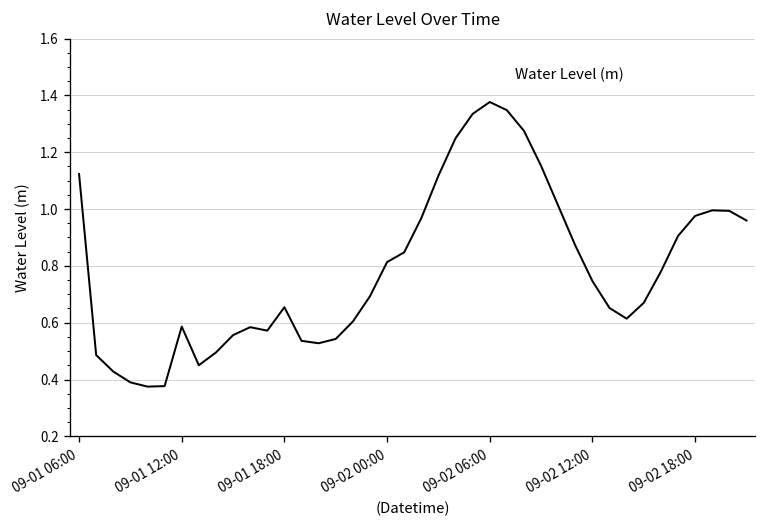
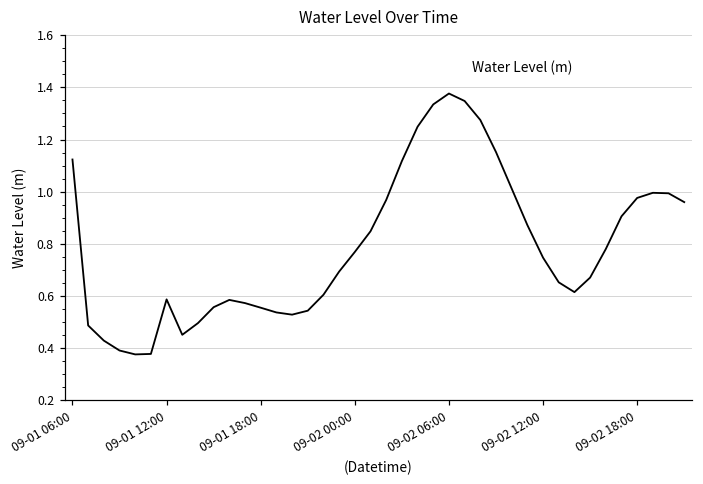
09-01 18:00: 0.65 -> 0.55
09-02 00:00: 0.81 -> 0.77
